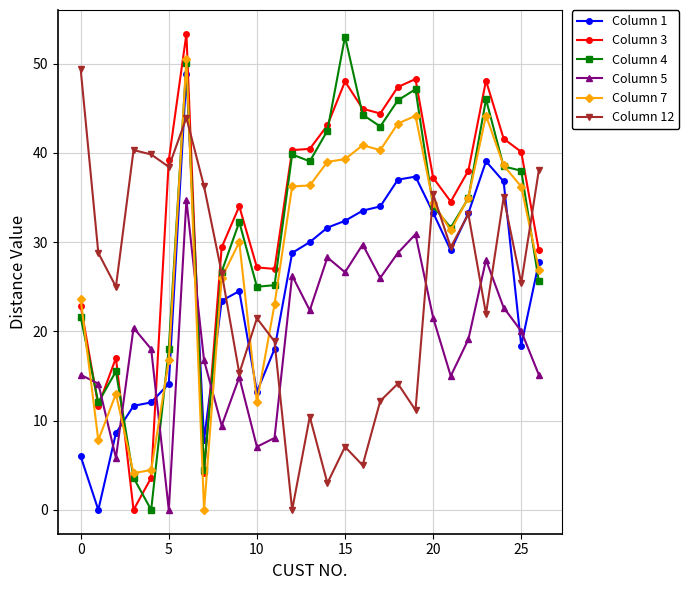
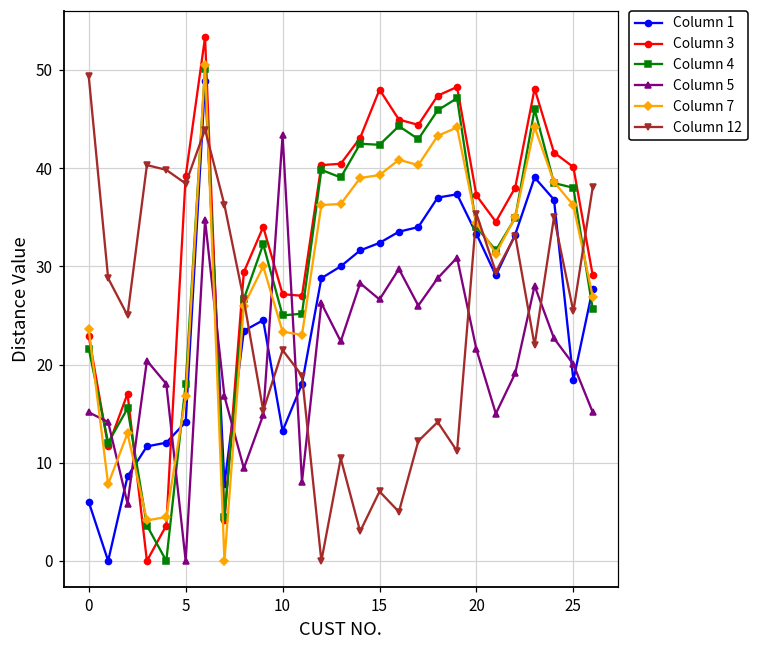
Column 5, 10: 7 -> 43
Column 7, 10: 12 -> 23
Column 4, 15: 53 -> 42
